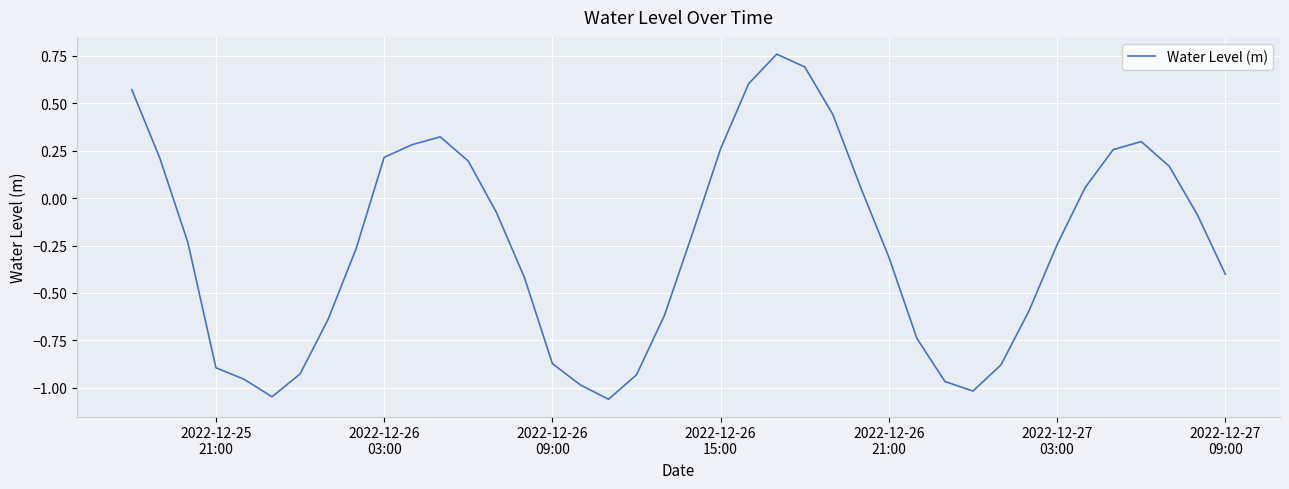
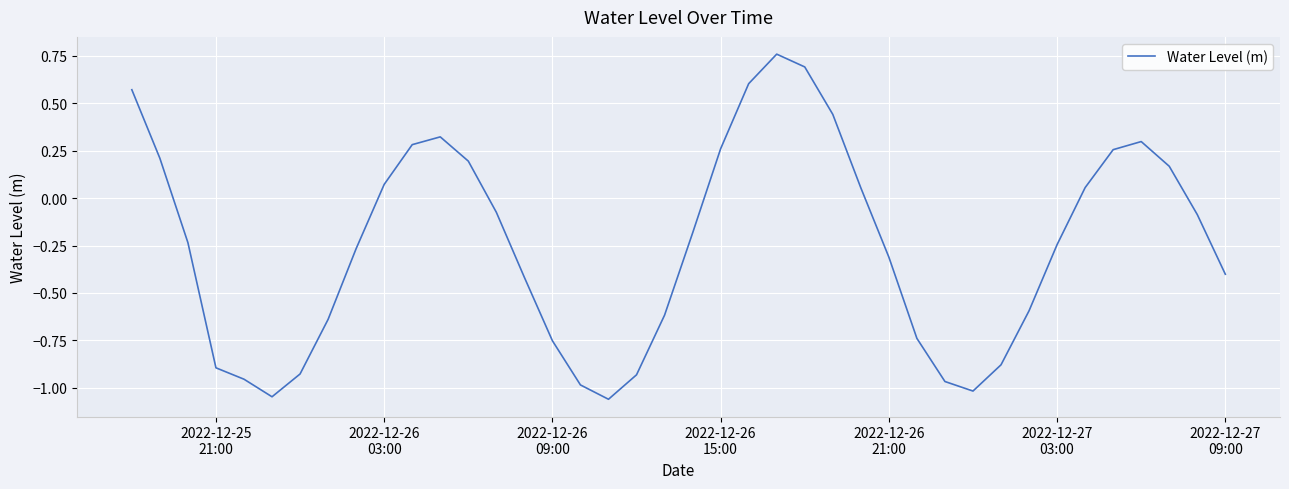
2022-12-26 03:00: 0.21 -> 0.07
2022-12-26 09:00: -0.87 -> -0.75
